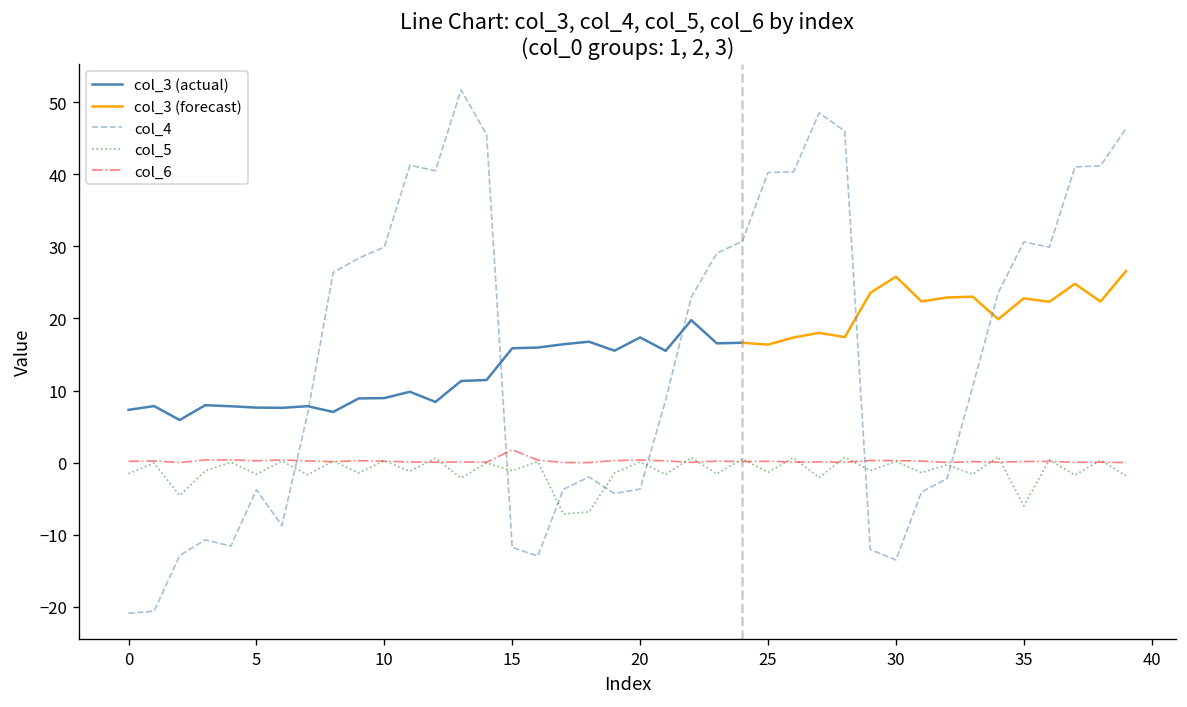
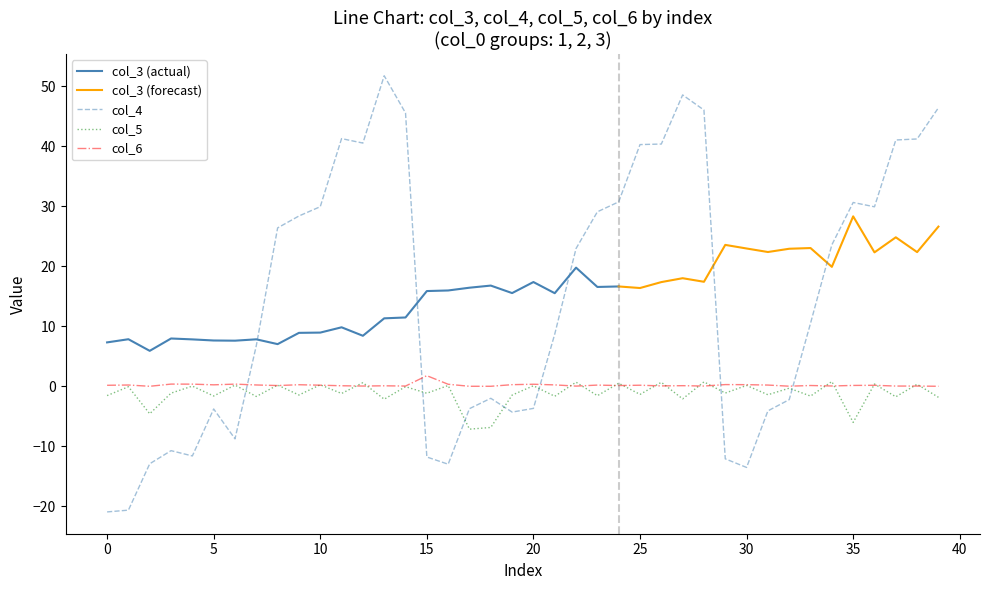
col_3 (forecast), 30: 26 -> 23
col_3 (forecast), 35: 23 -> 28
